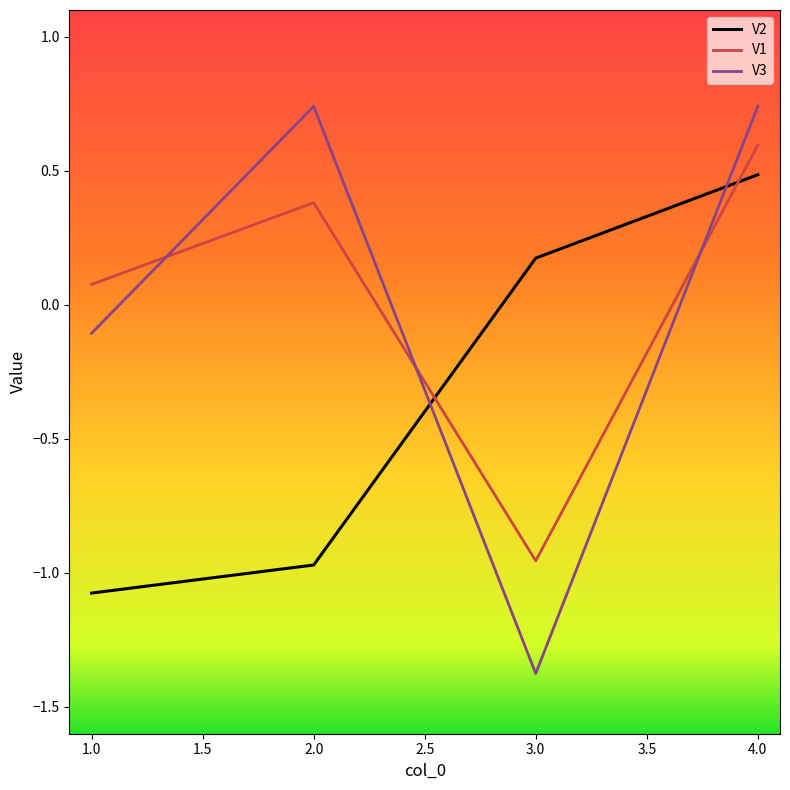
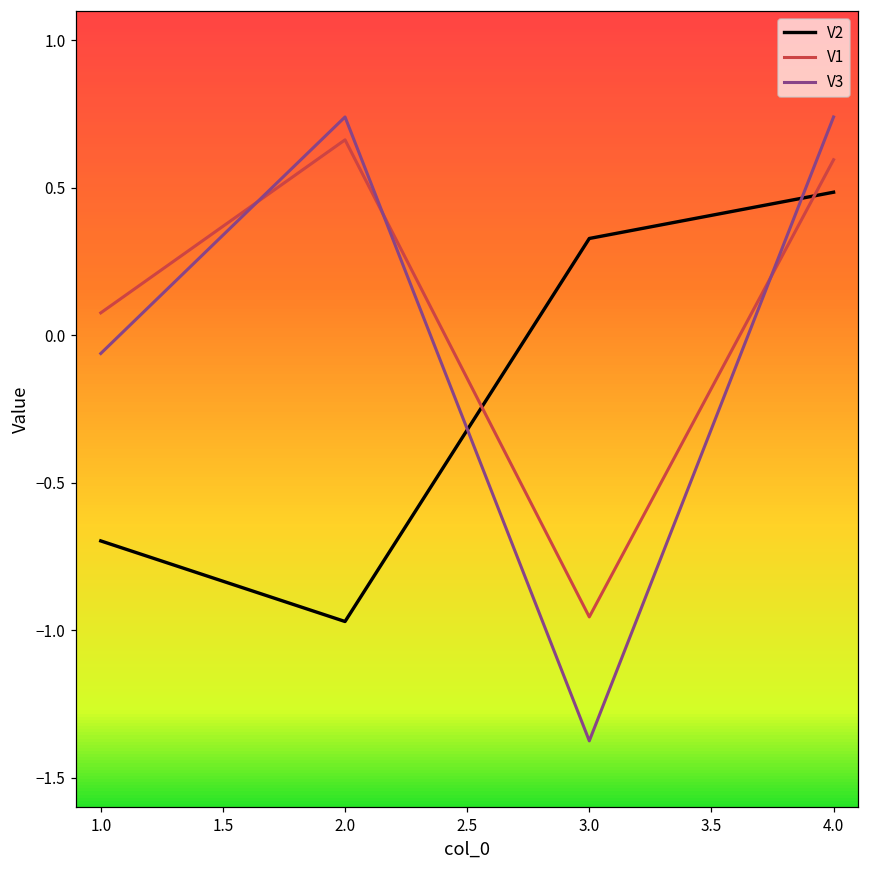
V2, 1.0: -1.08 -> -0.70
V3, 1.0: -0.11 -> -0.06
V1, 2.0: 0.38 -> 0.66
V2, 3.0: 0.17 -> 0.33
